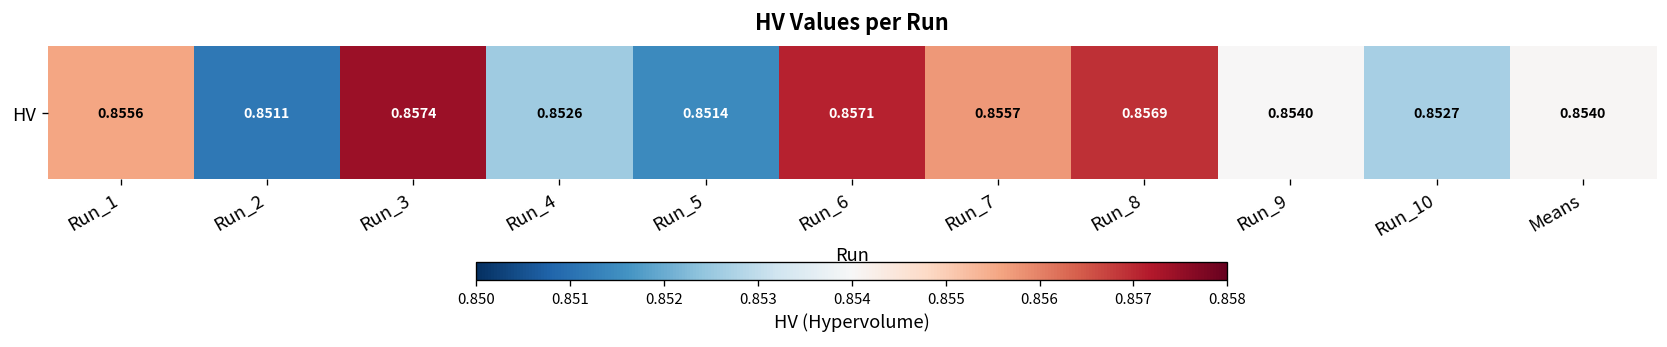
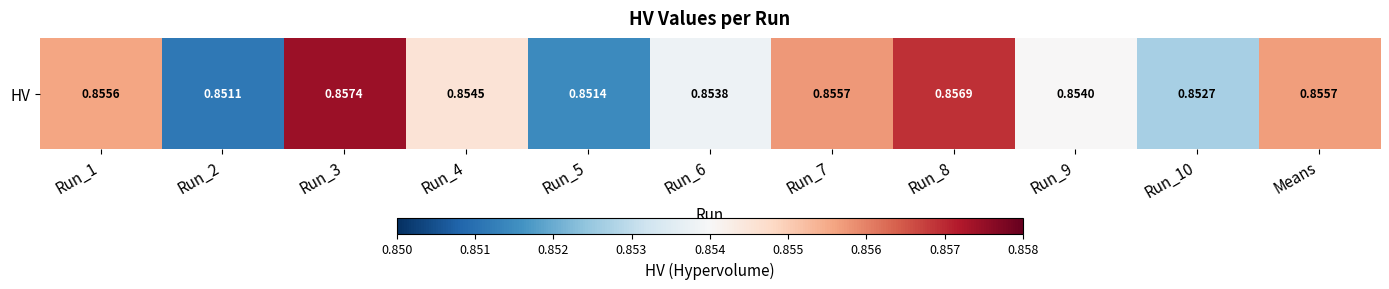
HV, Run_4: 0.8526 -> 0.8545
HV, Run_6: 0.8571 -> 0.8538
HV, Means: 0.8540 -> 0.8557
